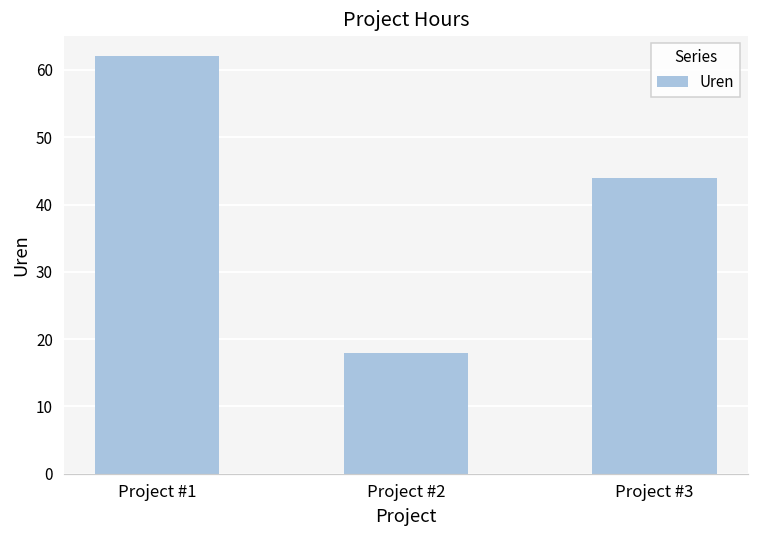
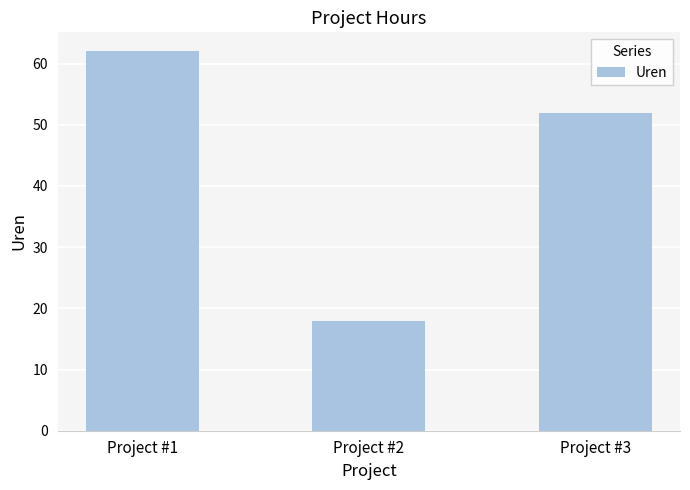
Project #3: 44 -> 52
